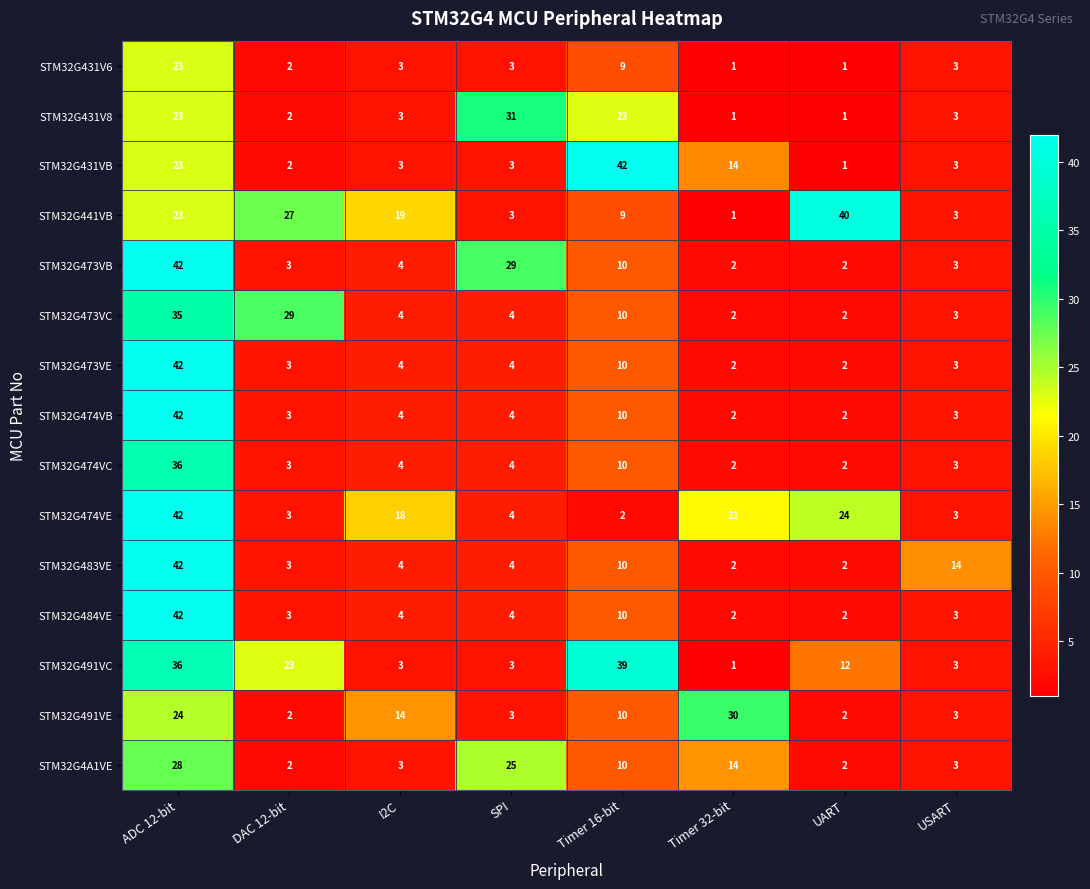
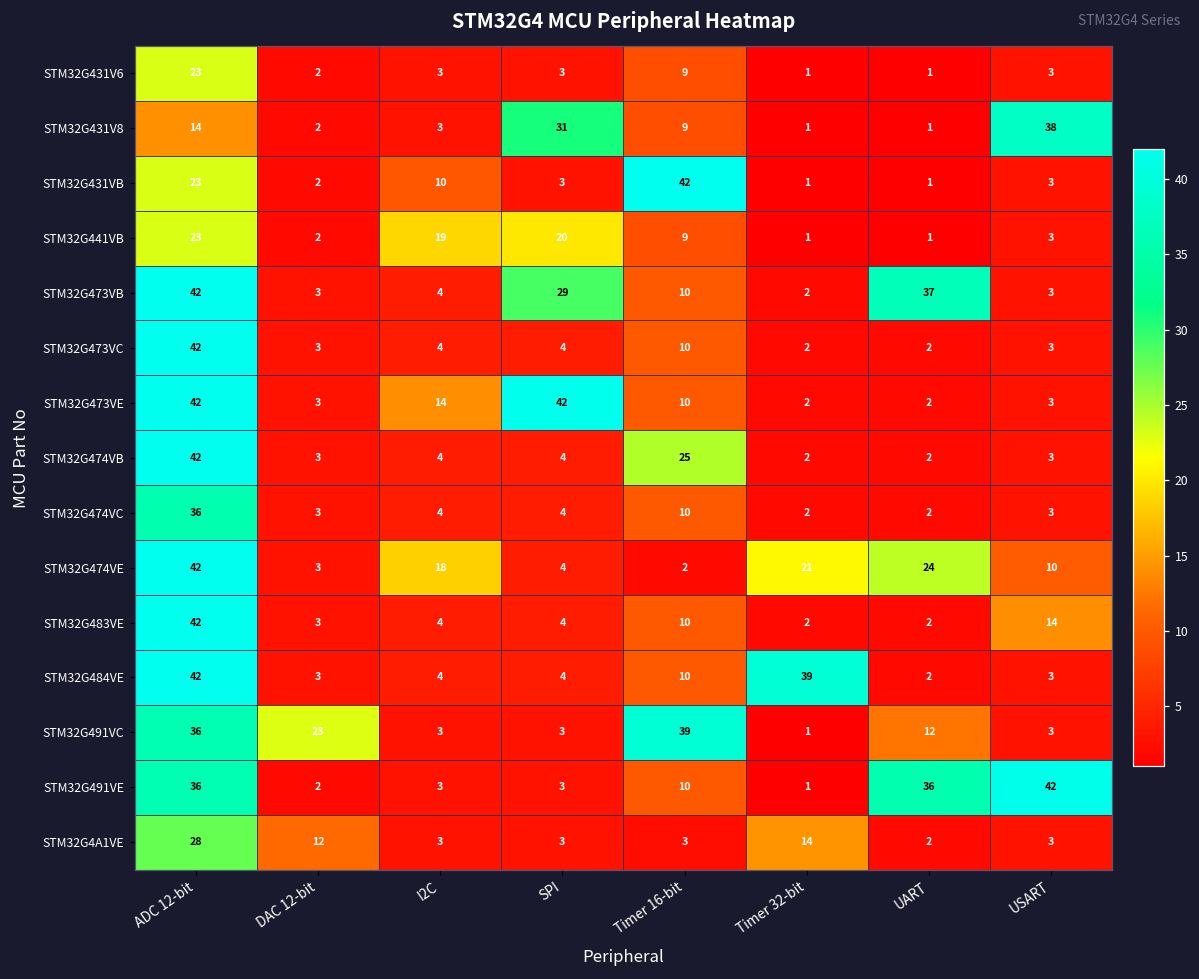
STM32G431V8, ADC 12-bit: 23 -> 14
STM32G431V8, Timer 16-bit: 23 -> 9
STM32G431V8, USART: 3 -> 38
STM32G431VB, I2C: 3 -> 10
STM32G431VB, Timer 32-bit: 14 -> 1
STM32G441VB, DAC 12-bit: 27 -> 2
STM32G441VB, SPI: 3 -> 20
STM32G441VB, UART: 40 -> 1
STM32G473VB, UART: 2 -> 37
STM32G473VC, ADC 12-bit: 35 -> 42
STM32G473VC, DAC 12-bit: 29 -> 3
STM32G473VE, I2C: 4 -> 14
STM32G473VE, SPI: 4 -> 42
STM32G474VB, Timer 16-bit: 10 -> 25
STM32G474VE, USART: 3 -> 10
STM32G484VE, Timer 32-bit: 2 -> 39
STM32G491VE, ADC 12-bit: 24 -> 36
STM32G491VE, I2C: 14 -> 3
STM32G491VE, Timer 32-bit: 30 -> 1
STM32G491VE, UART: 2 -> 36
STM32G491VE, USART: 3 -> 42
STM32G4A1VE, DAC 12-bit: 2 -> 12
STM32G4A1VE, SPI: 25 -> 3
STM32G4A1VE, Timer 16-bit: 10 -> 3
